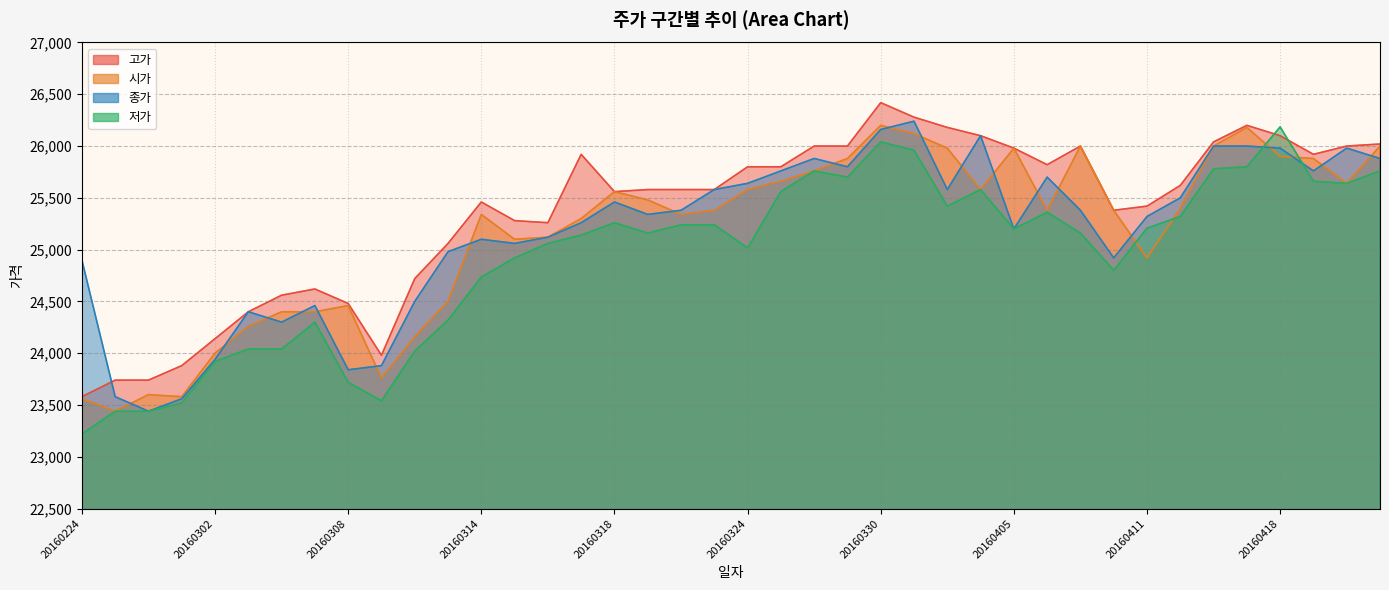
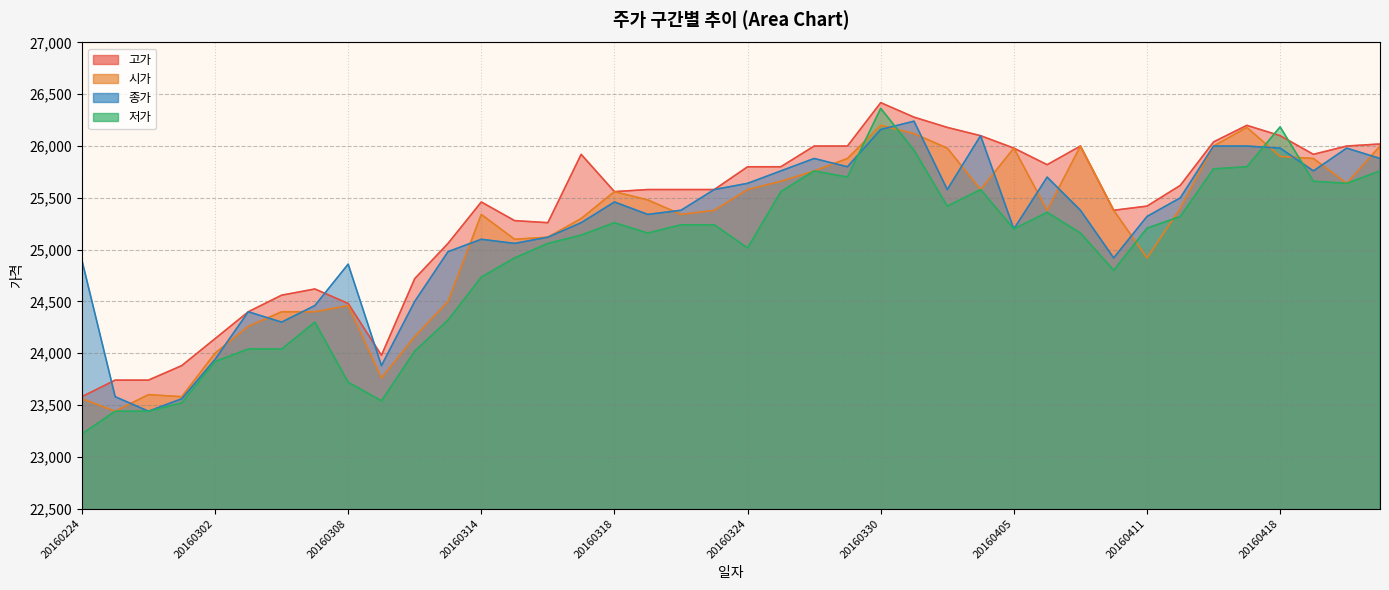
종가, 20160308: 23,840 -> 24,860
저가, 20160330: 26,040 -> 26,360
